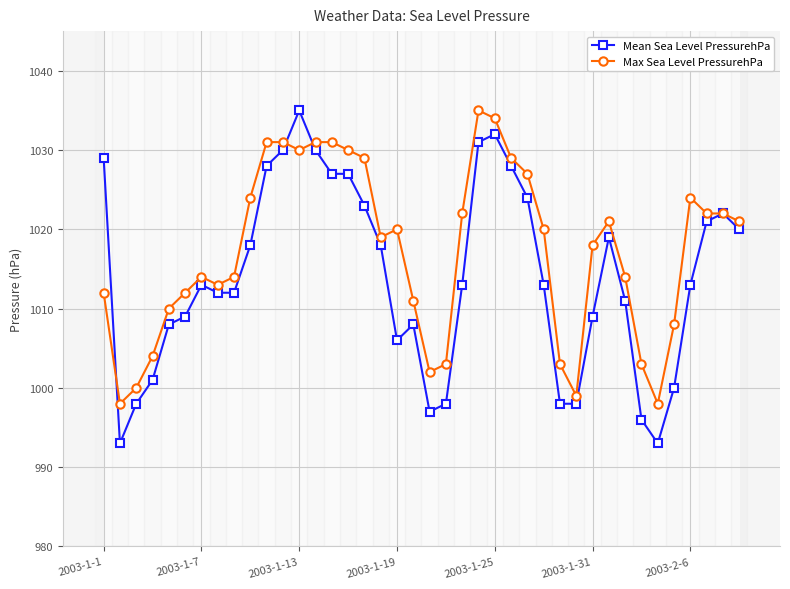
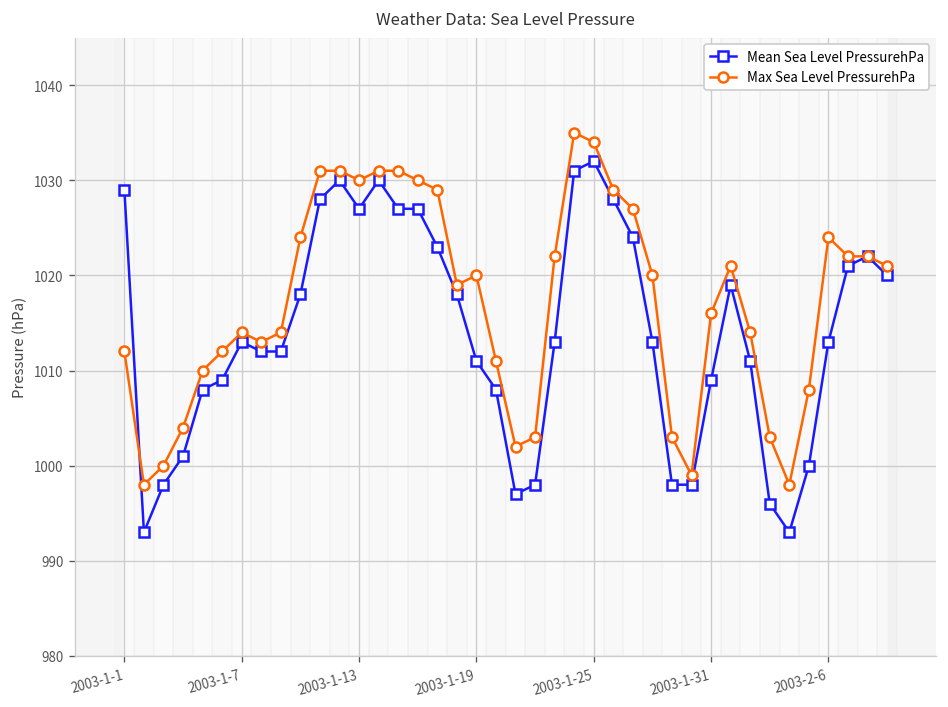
Mean Sea Level PressurehPa, 2003-1-13: 1035 -> 1027
Mean Sea Level PressurehPa, 2003-1-19: 1006 -> 1011
Max Sea Level PressurehPa, 2003-1-31: 1018 -> 1016
